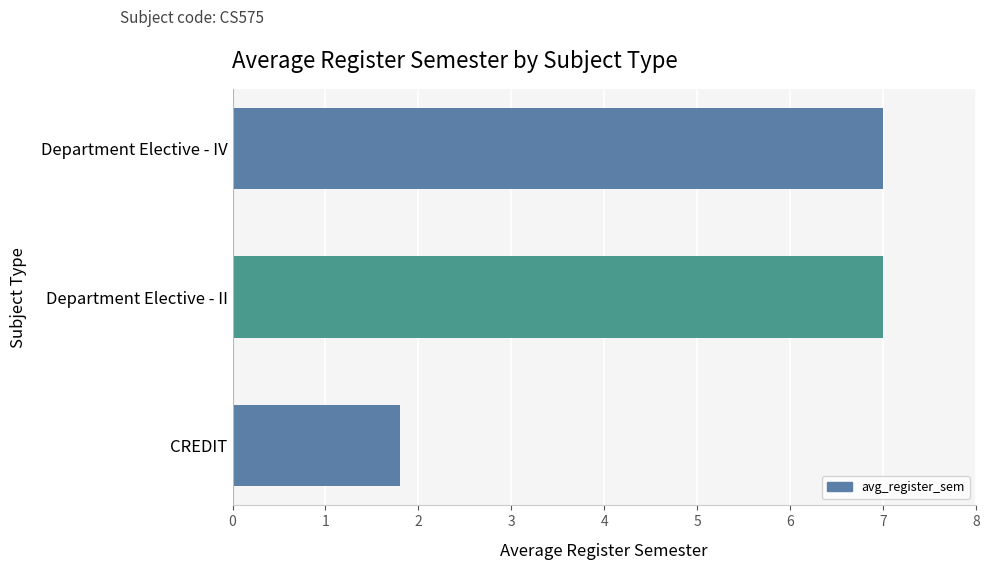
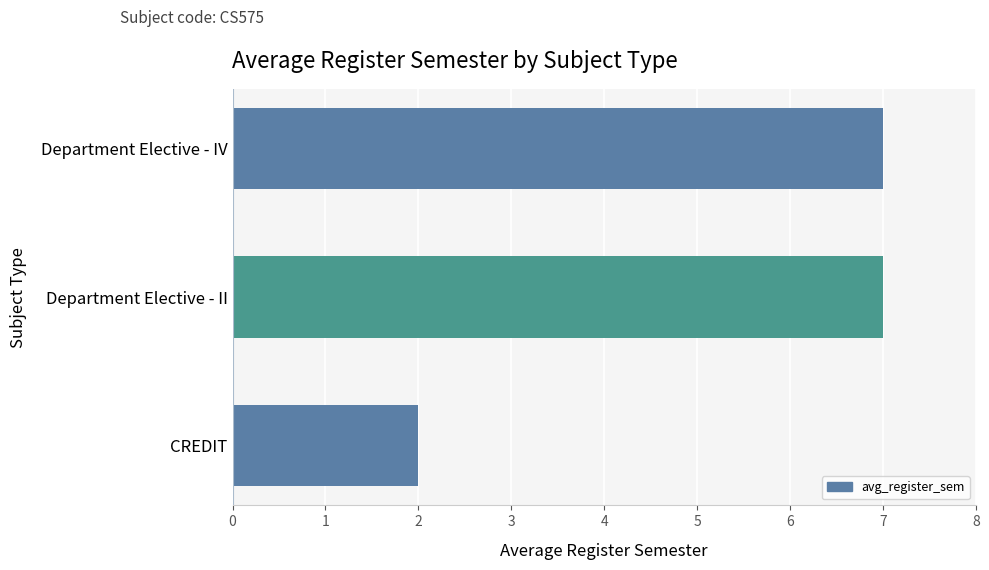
CREDIT: 1.8 -> 2.0
